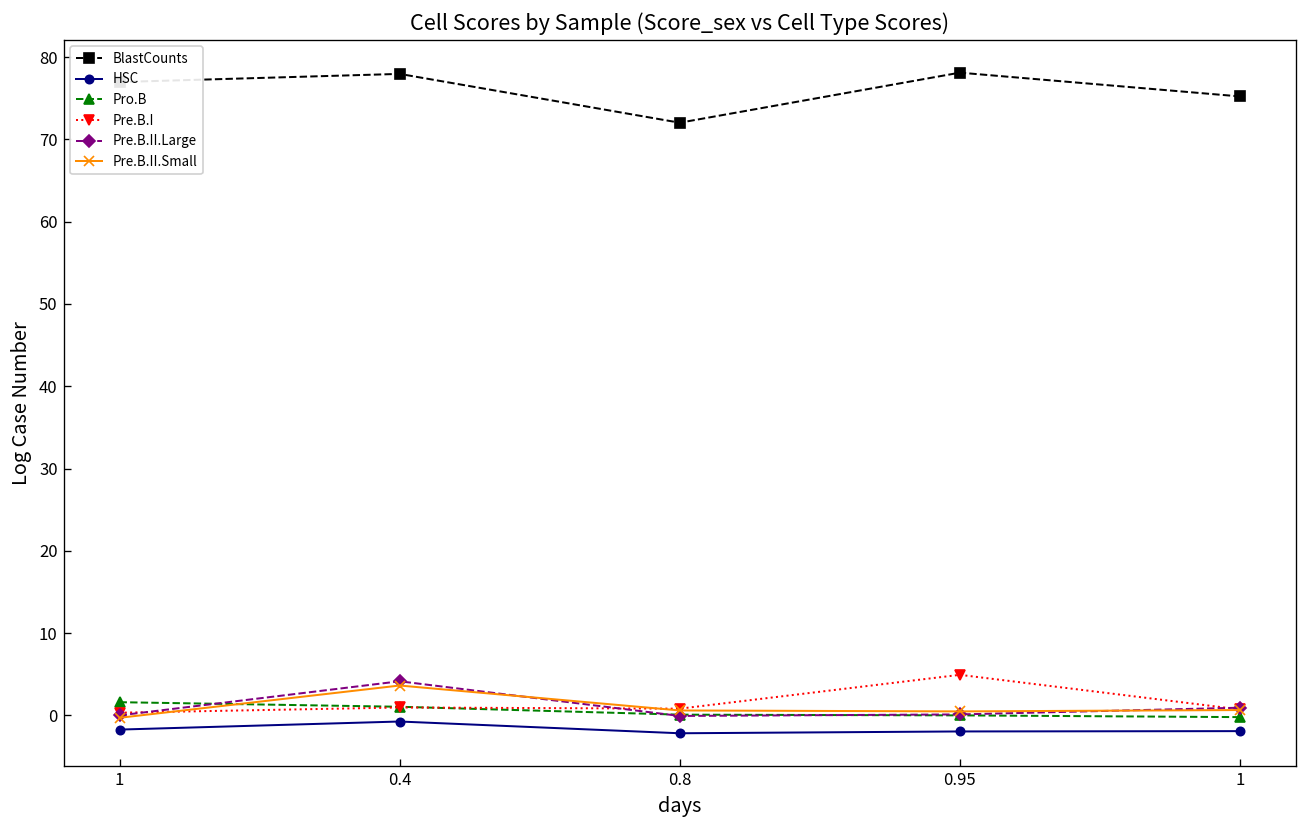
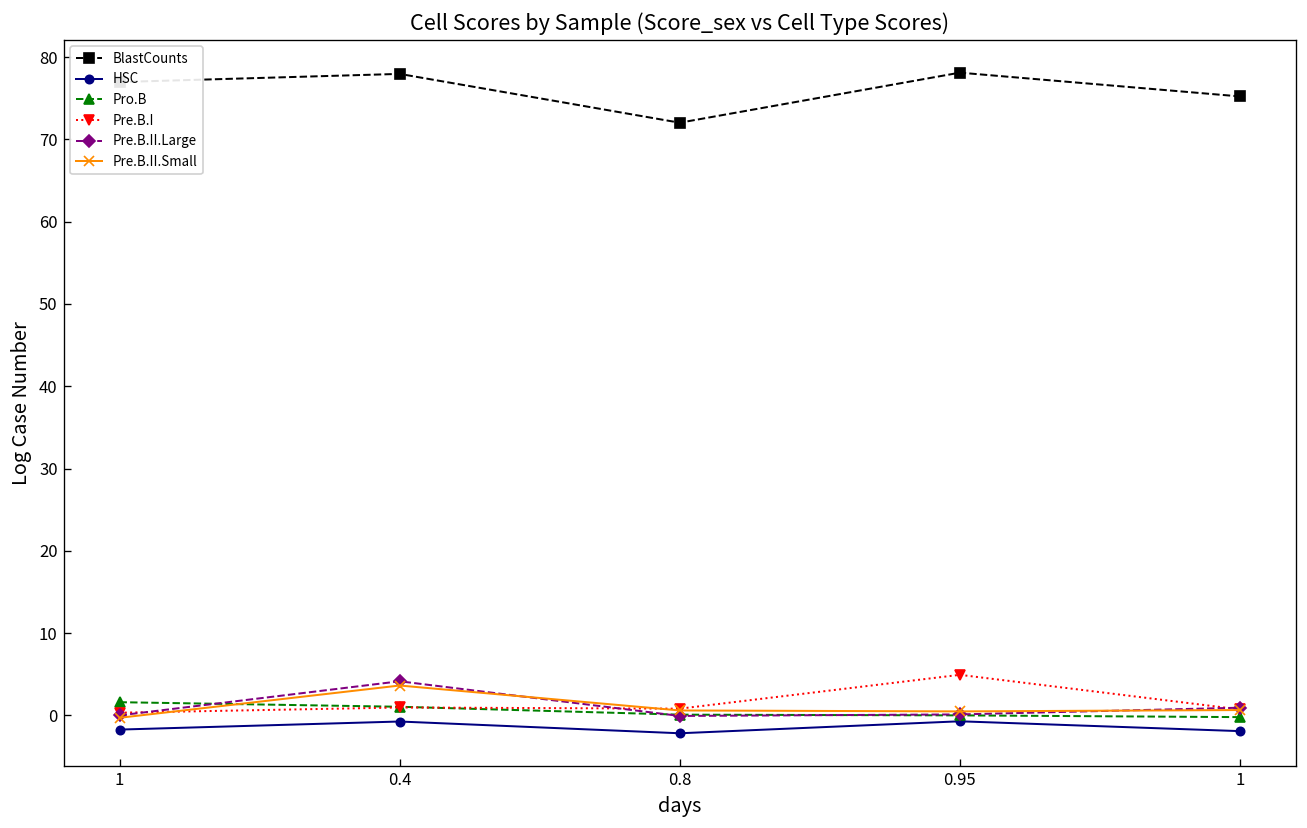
HSC, 0.95: -2 -> -1
